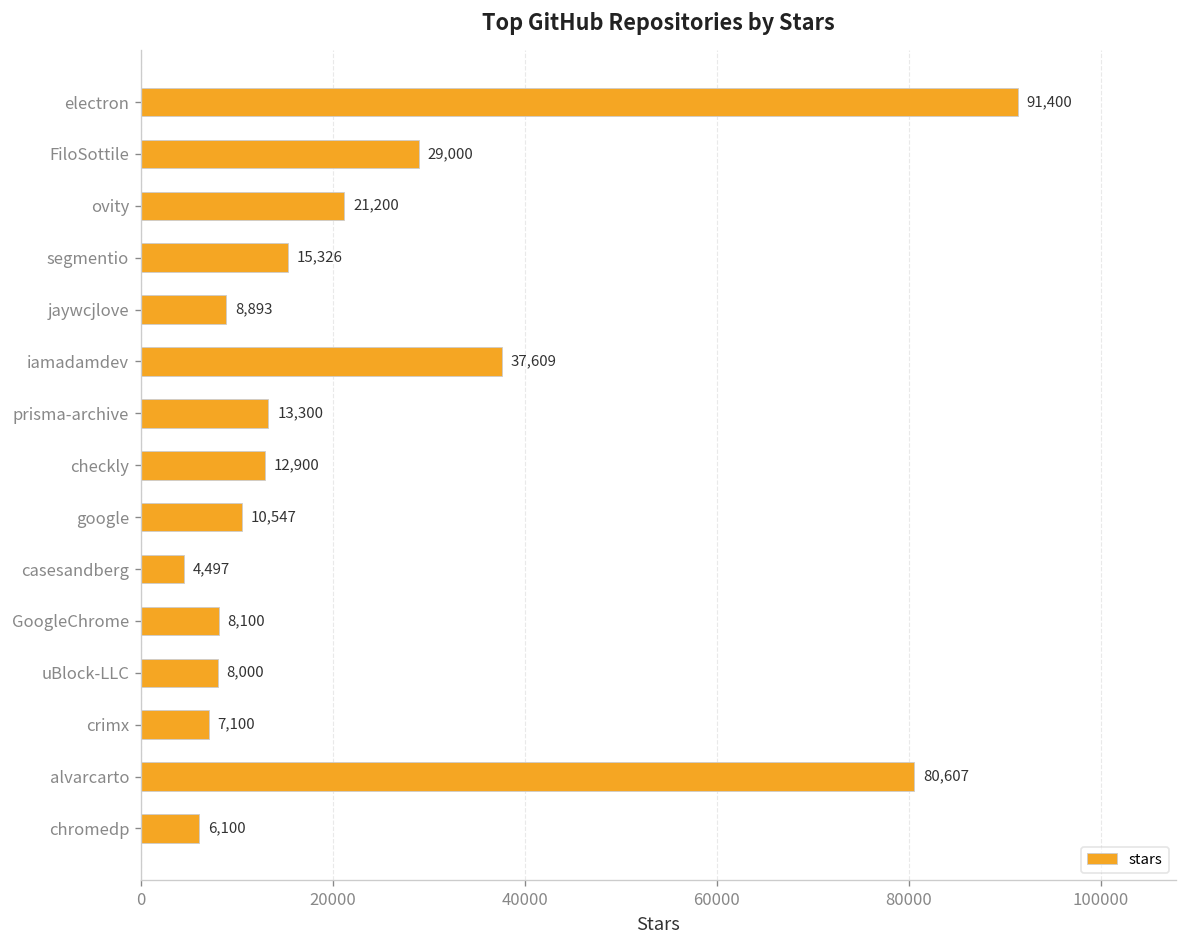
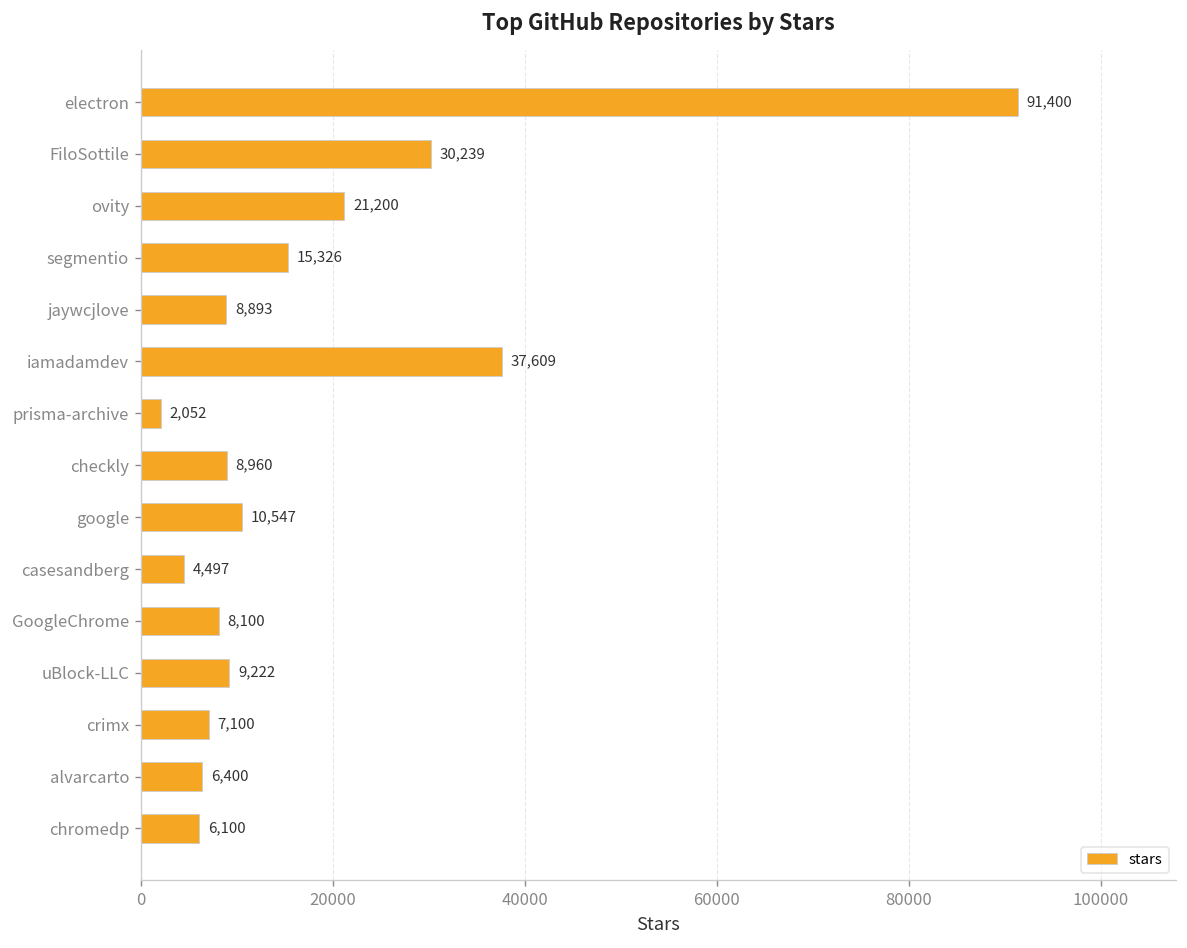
FiloSottile: 29,000 -> 30,239
prisma-archive: 13,300 -> 2,052
checkly: 12,900 -> 8,960
uBlock-LLC: 8,000 -> 9,222
alvarcarto: 80,607 -> 6,400
